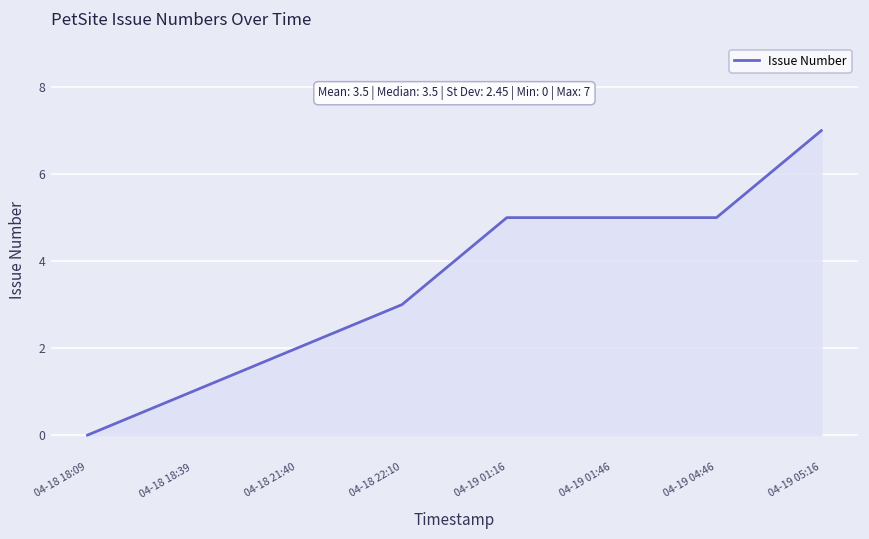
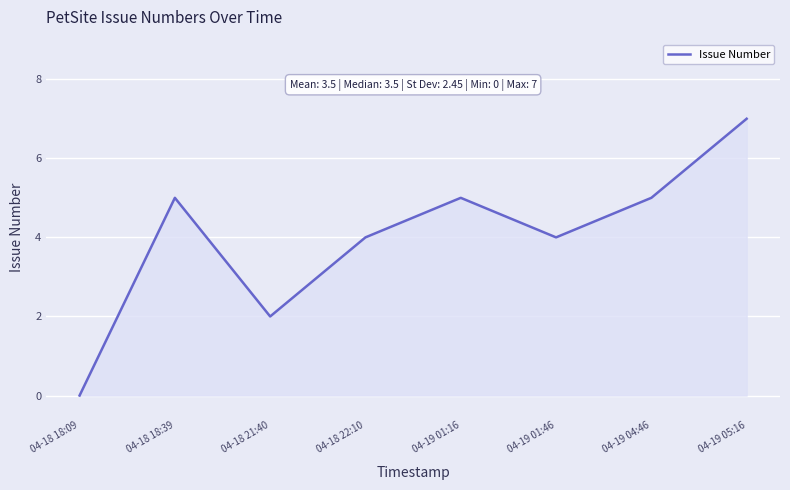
04-18 18:39: 1 -> 5
04-18 22:10: 3 -> 4
04-19 01:46: 5 -> 4
